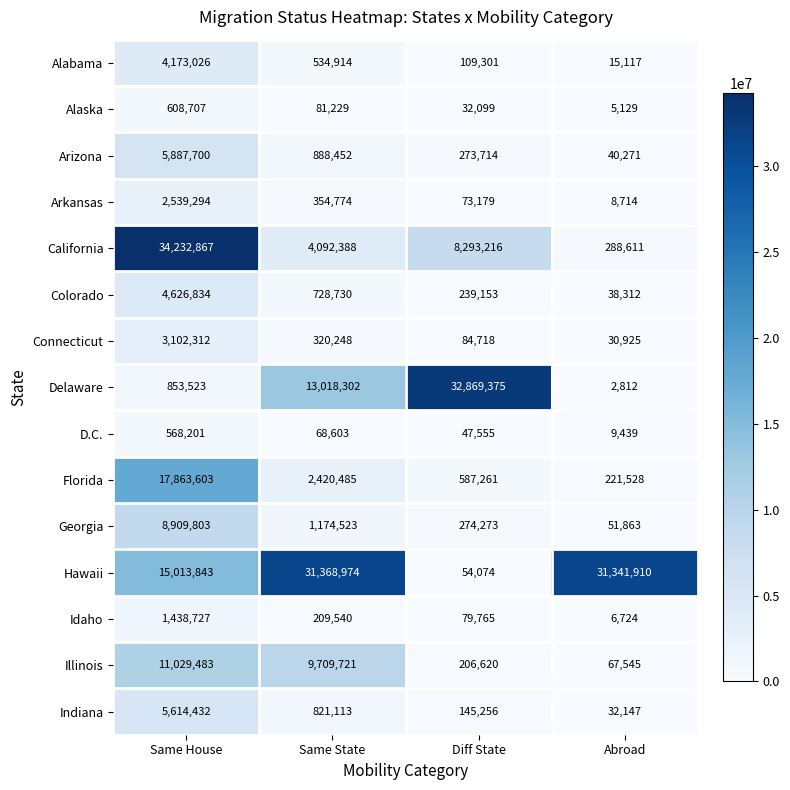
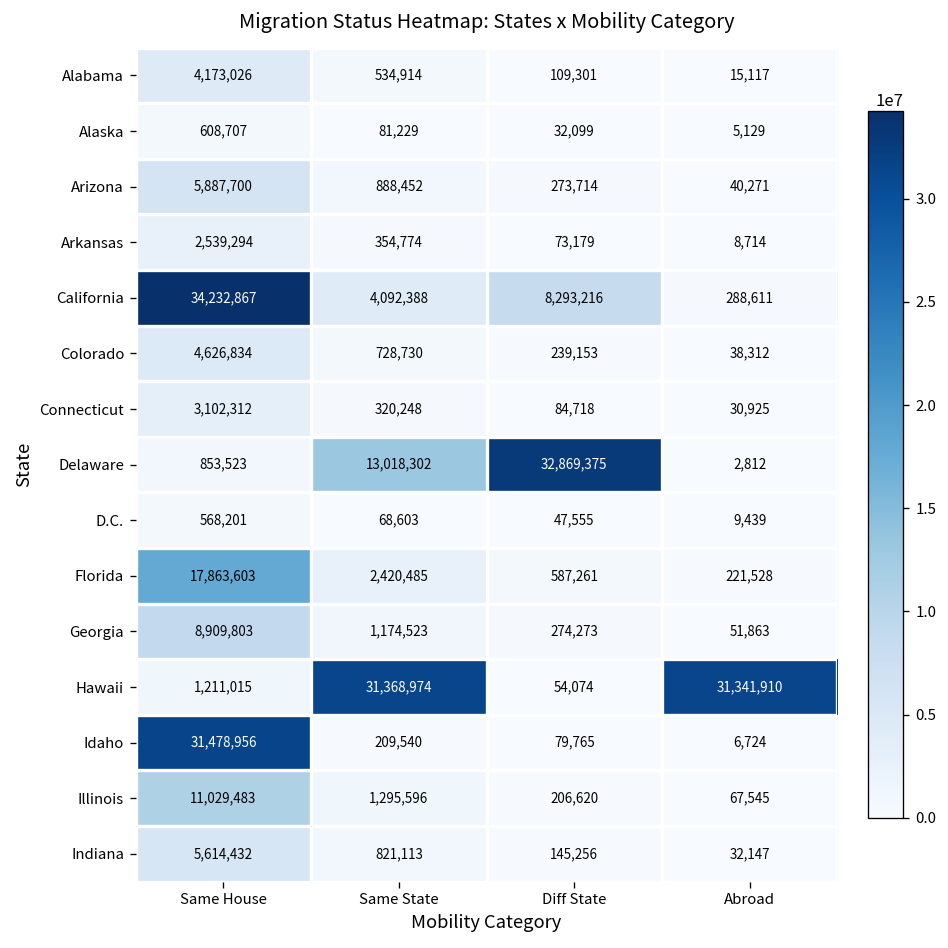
Hawaii, Same House: 15,013,843 -> 1,211,015
Idaho, Same House: 1,438,727 -> 31,478,956
Illinois, Same State: 9,709,721 -> 1,295,596
